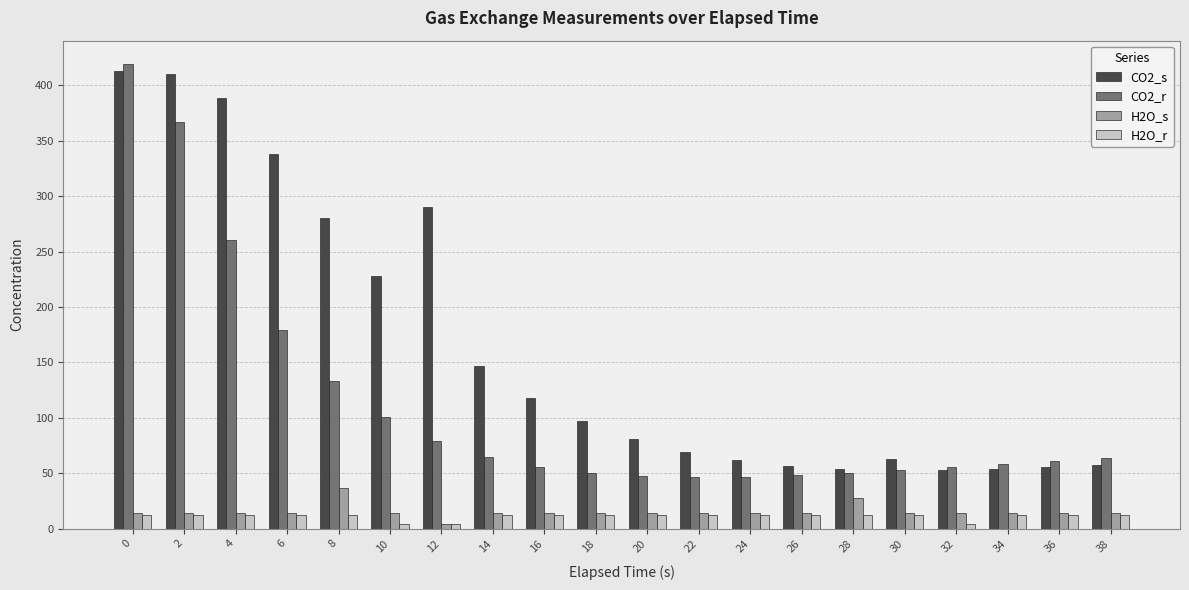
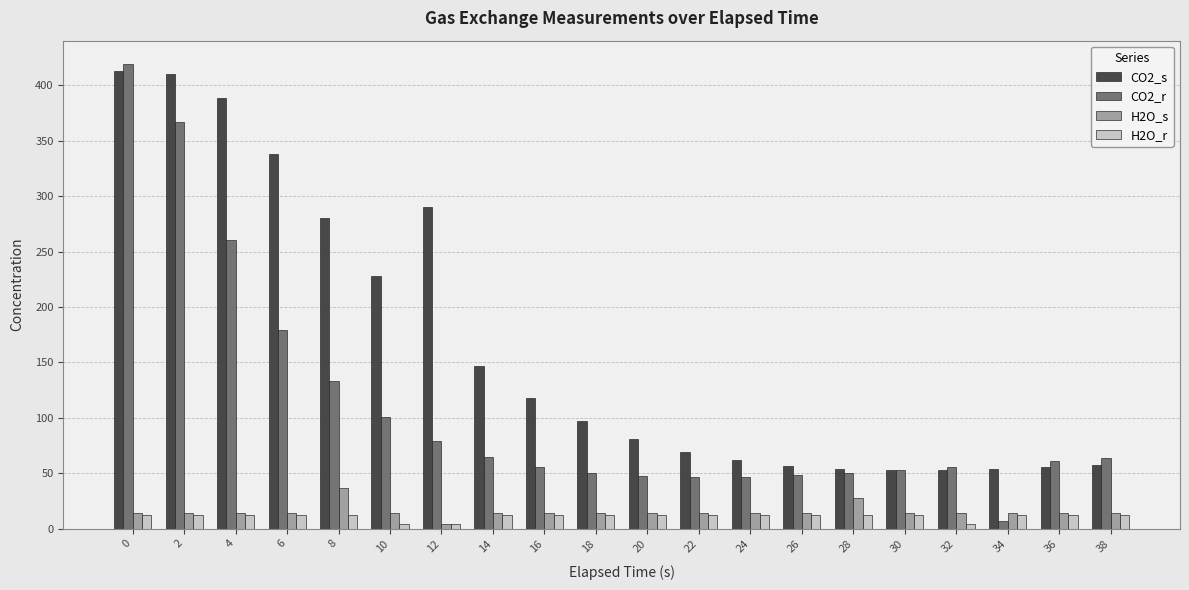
CO2_s, 30: 63 -> 53
CO2_r, 34: 58 -> 7
